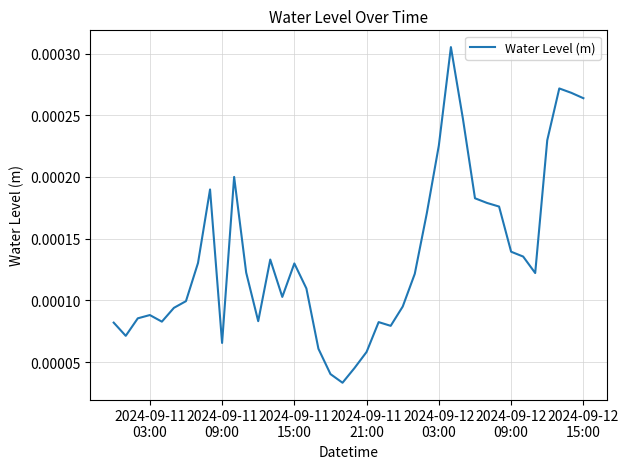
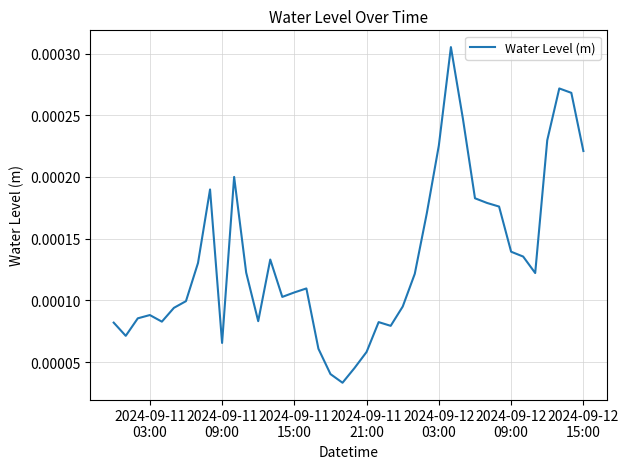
2024-09-11 15:00: 0.000130 -> 0.000106
2024-09-12 15:00: 0.000264 -> 0.000221
